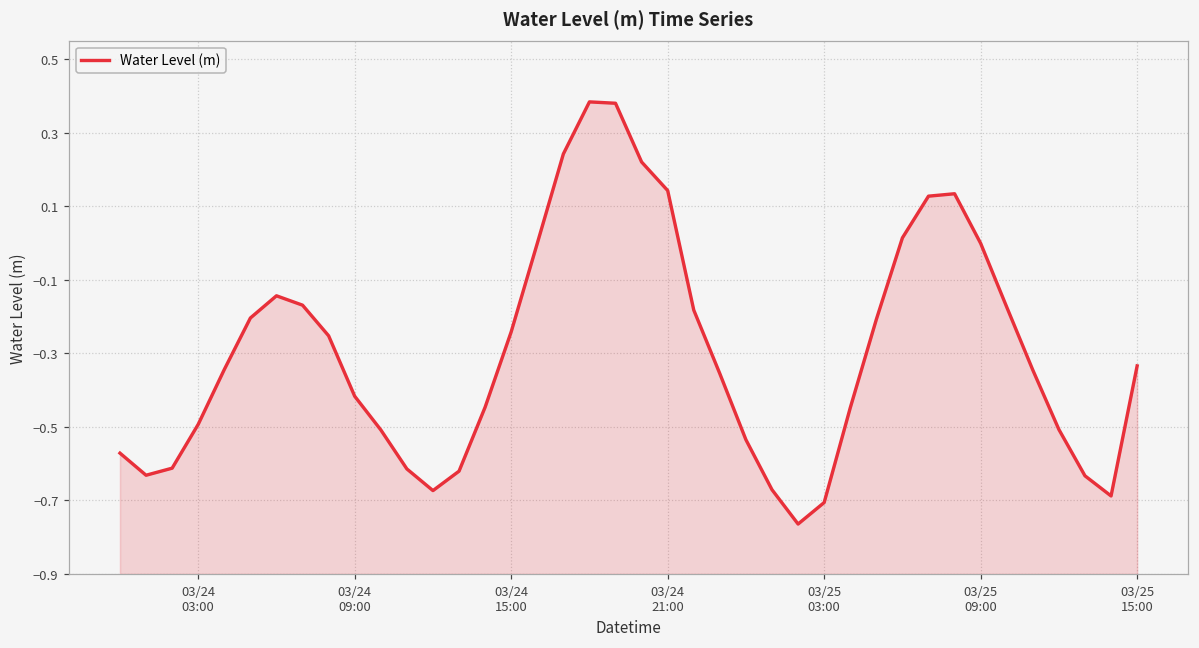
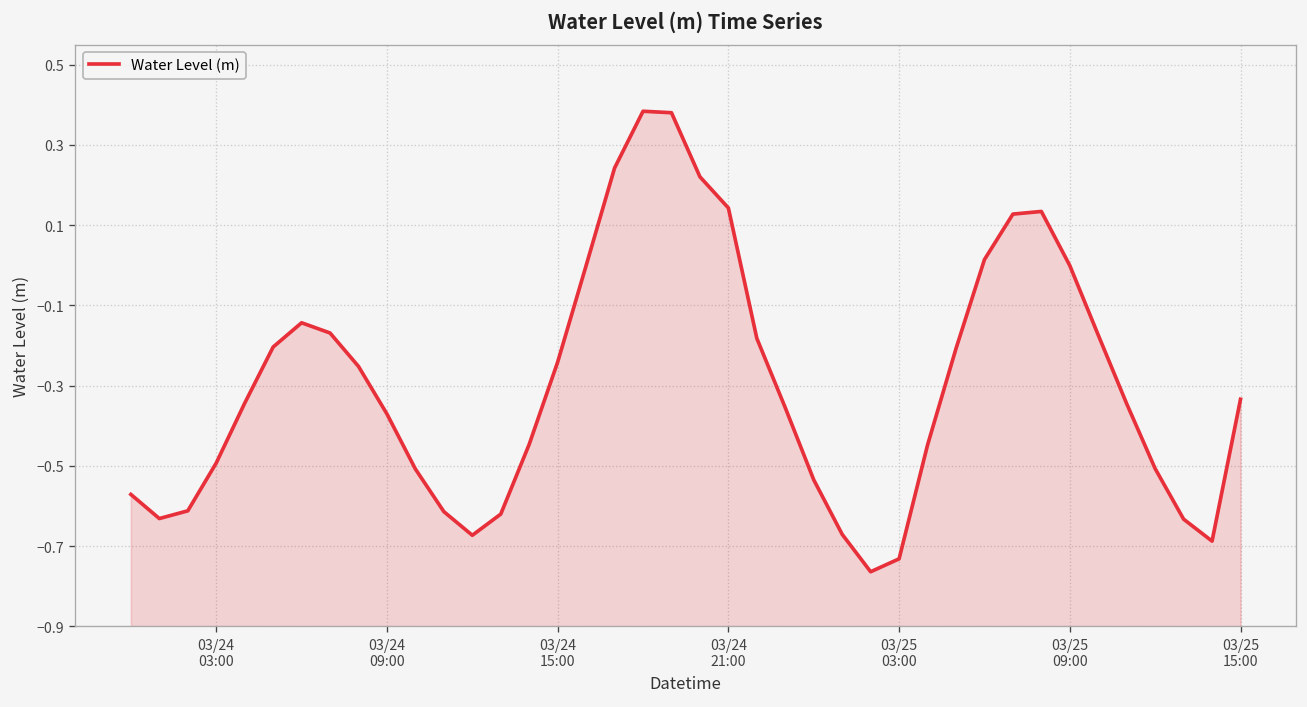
03/24 09:00: -0.42 -> -0.37
03/25 03:00: -0.71 -> -0.73
